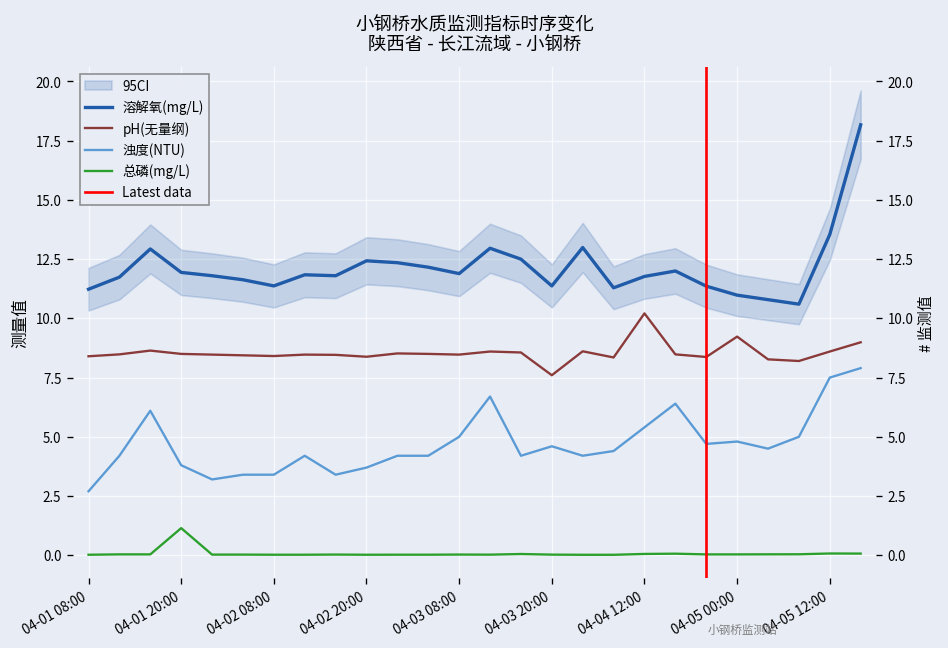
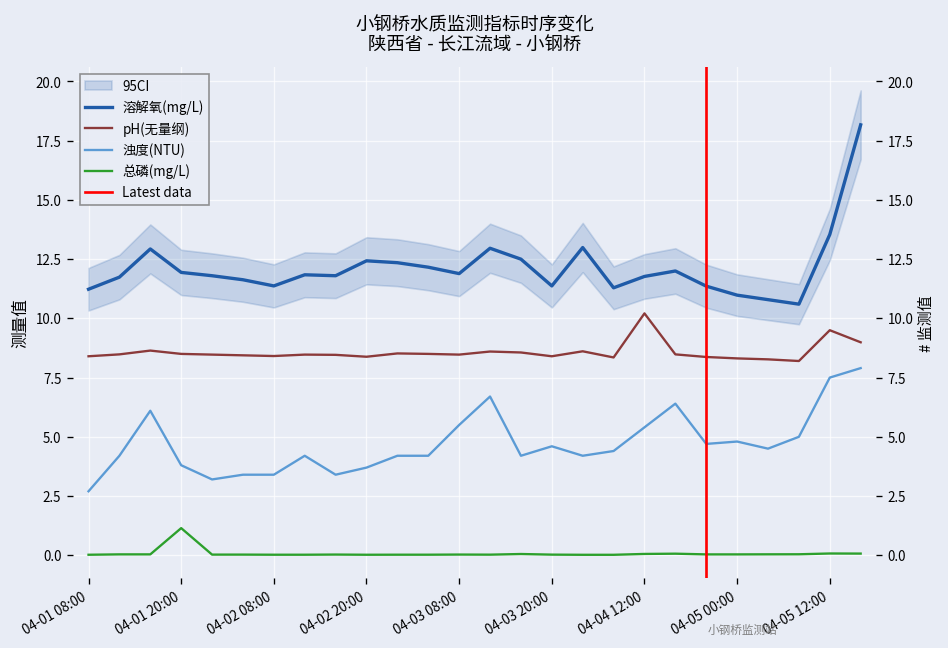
浊度(NTU), 04-03 08:00: 5.0 -> 5.5
pH(无量纲), 04-03 20:00: 7.6 -> 8.4
pH(无量纲), 04-05 00:00: 9.2 -> 8.3
pH(无量纲), 04-05 12:00: 8.6 -> 9.5
